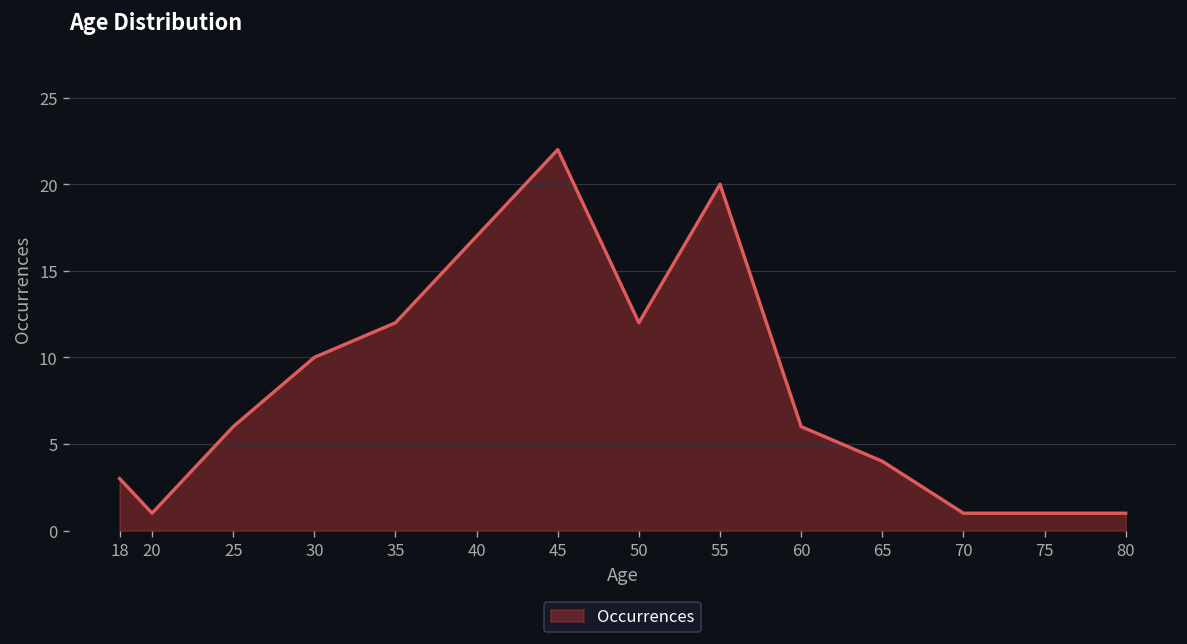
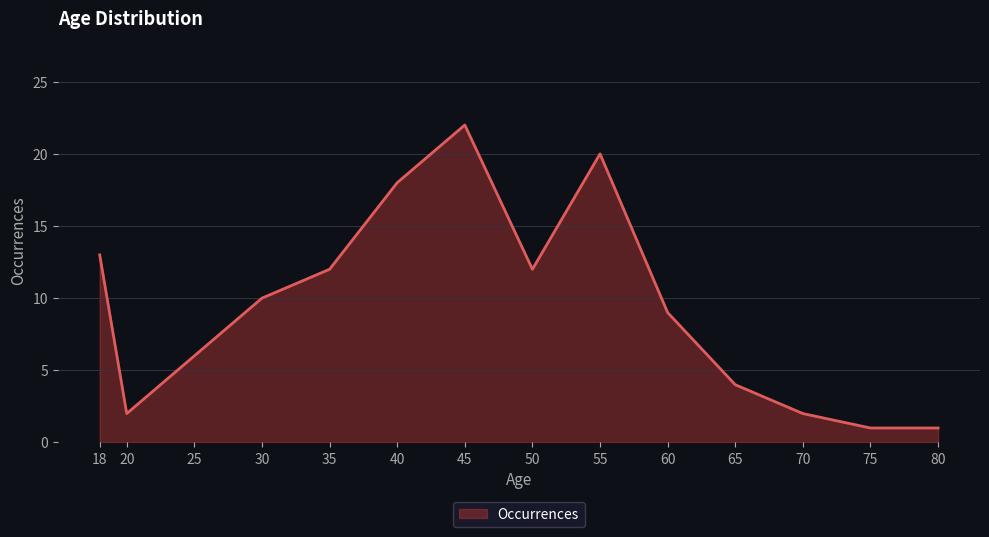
18: 3 -> 13
20: 1 -> 2
40: 17 -> 18
60: 6 -> 9
70: 1 -> 2
